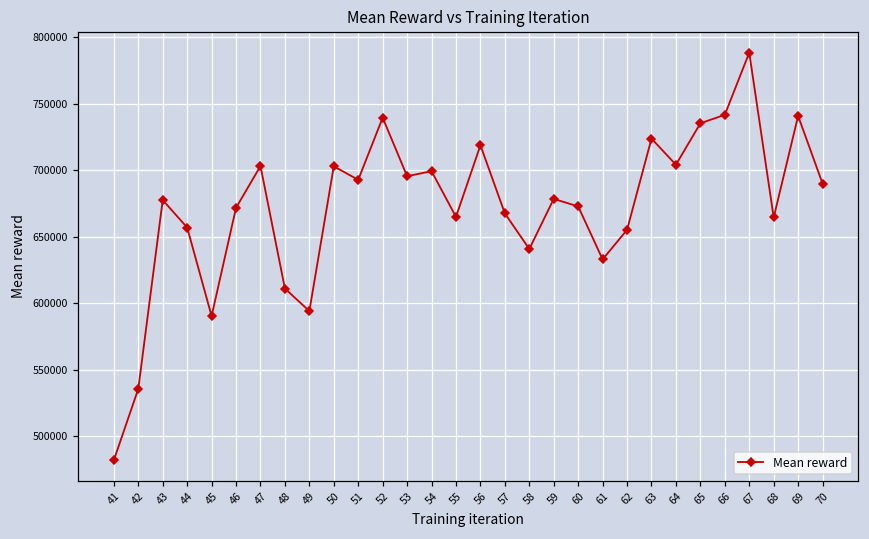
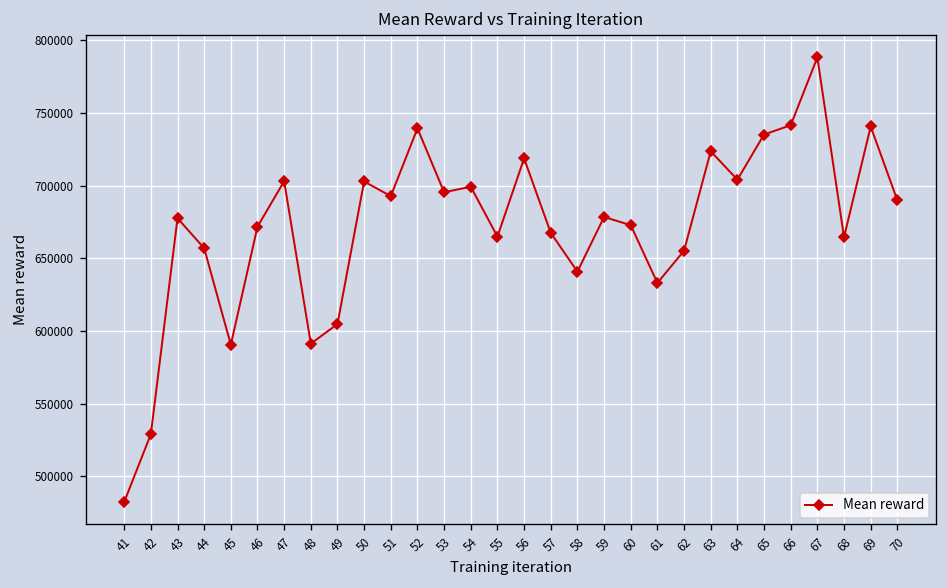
42: 536000 -> 529000
48: 611000 -> 591000
49: 594000 -> 605000
